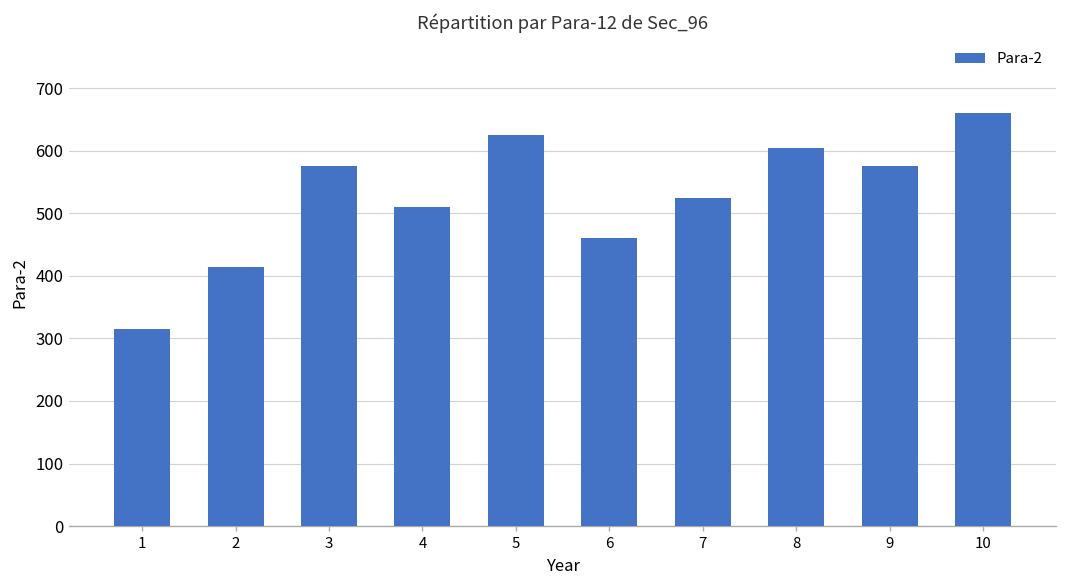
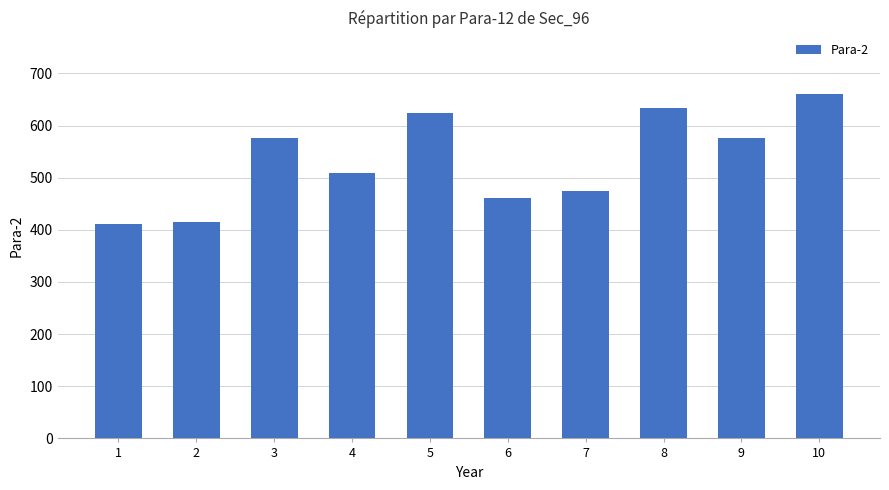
1: 310 -> 410
7: 530 -> 470
8: 600 -> 630
